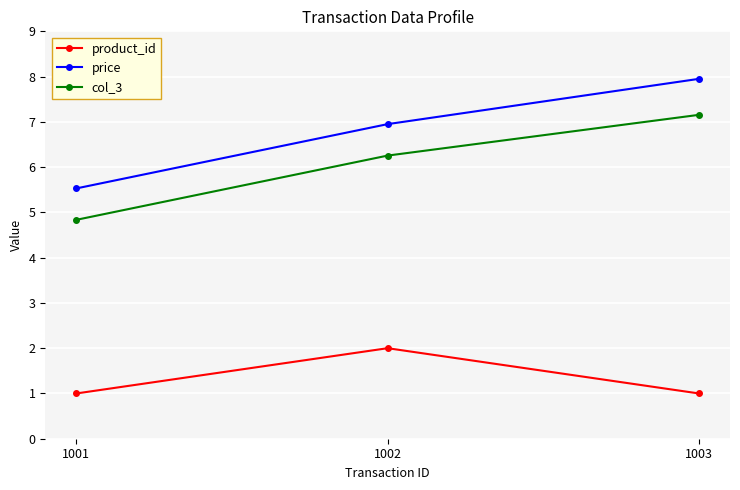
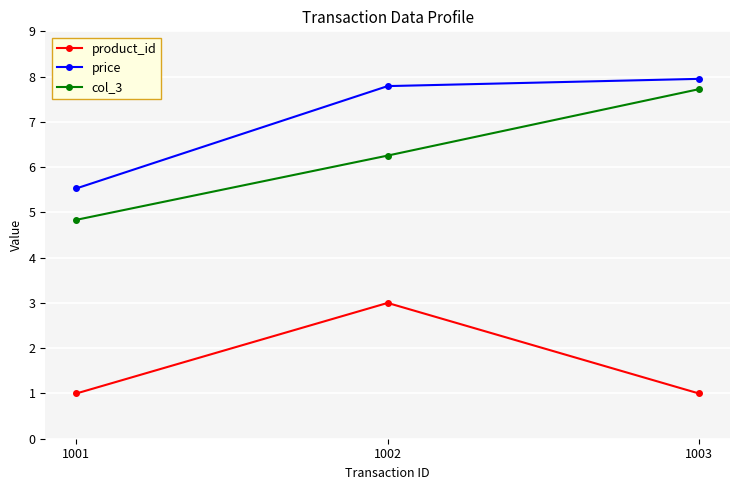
product_id, 1002: 2 -> 3
price, 1002: 7.0 -> 7.8
col_3, 1003: 7.2 -> 7.7
